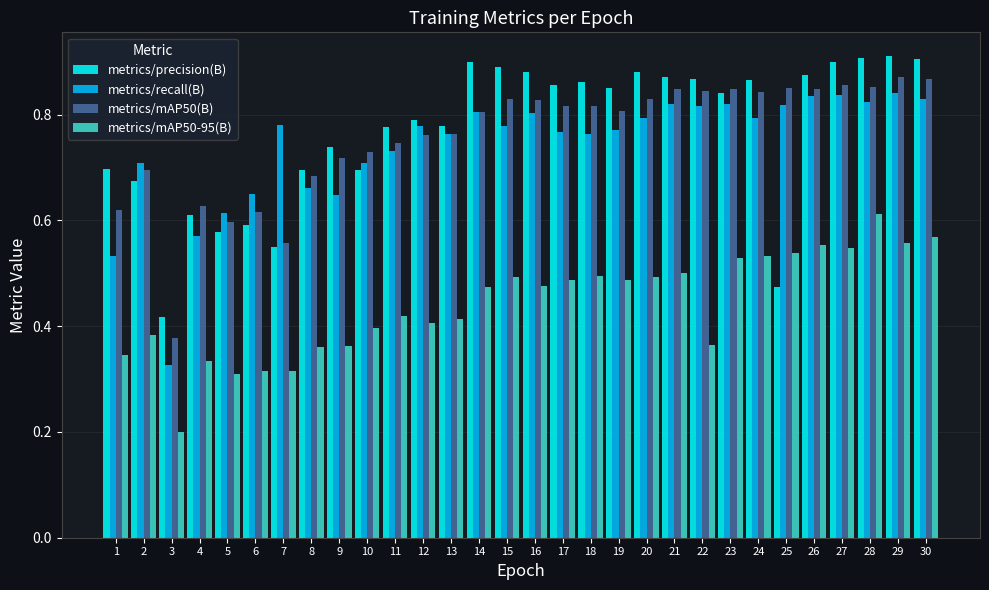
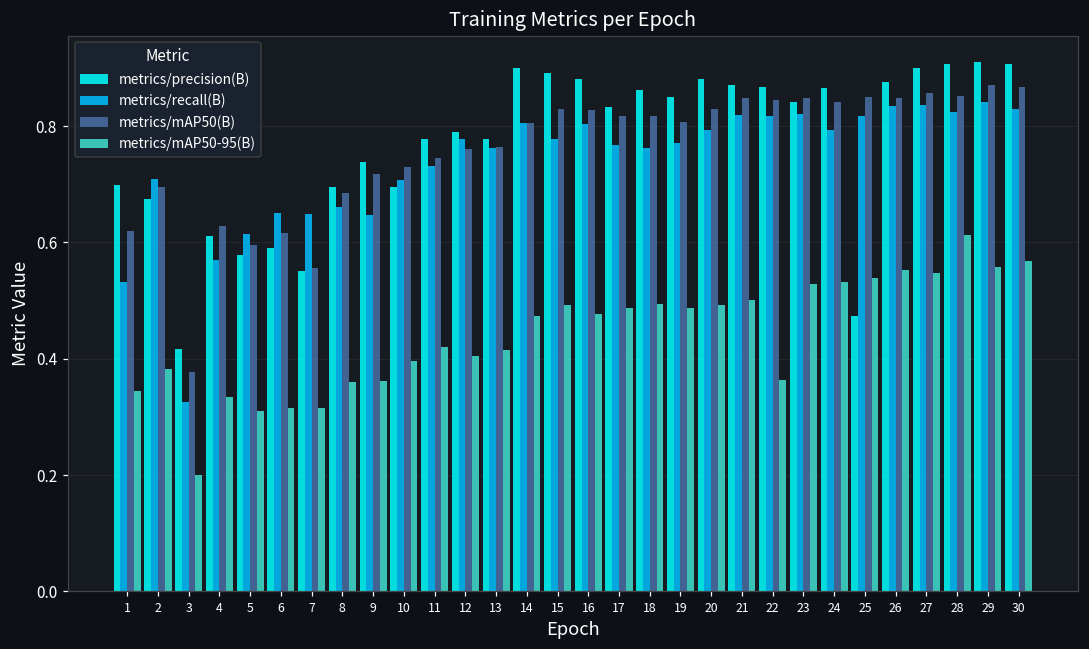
metrics/recall(B), 7: 0.78 -> 0.65
metrics/precision(B), 17: 0.86 -> 0.83
